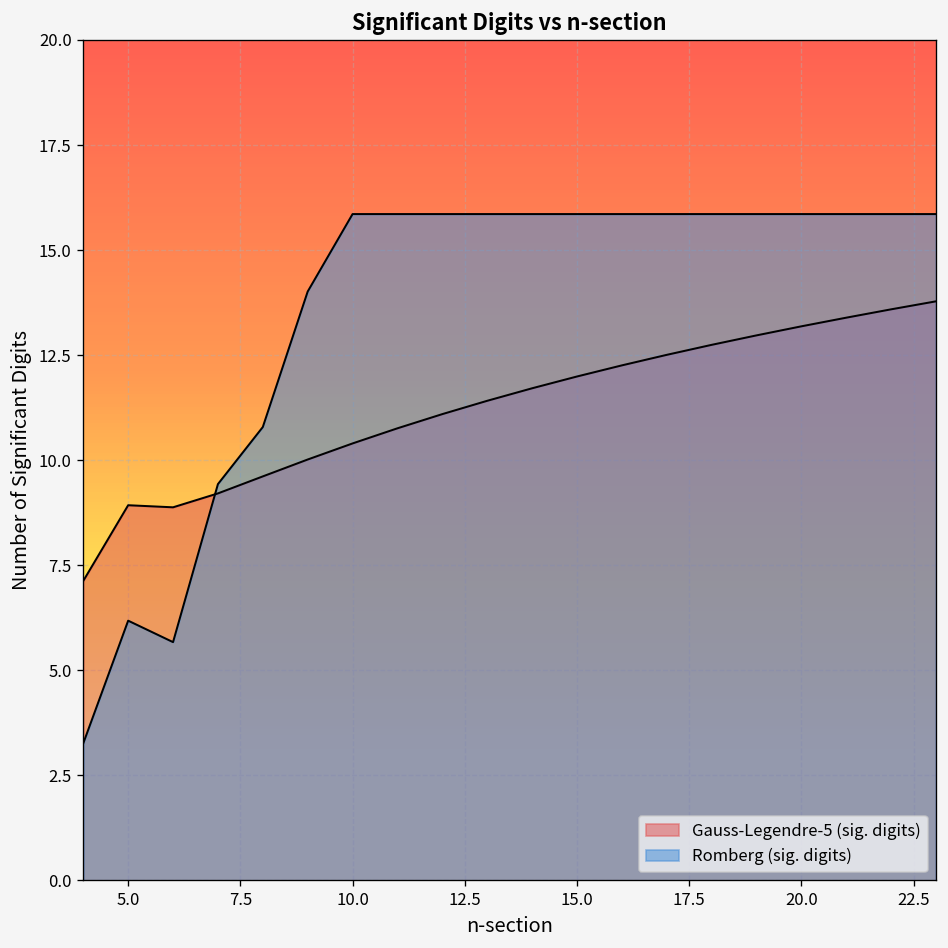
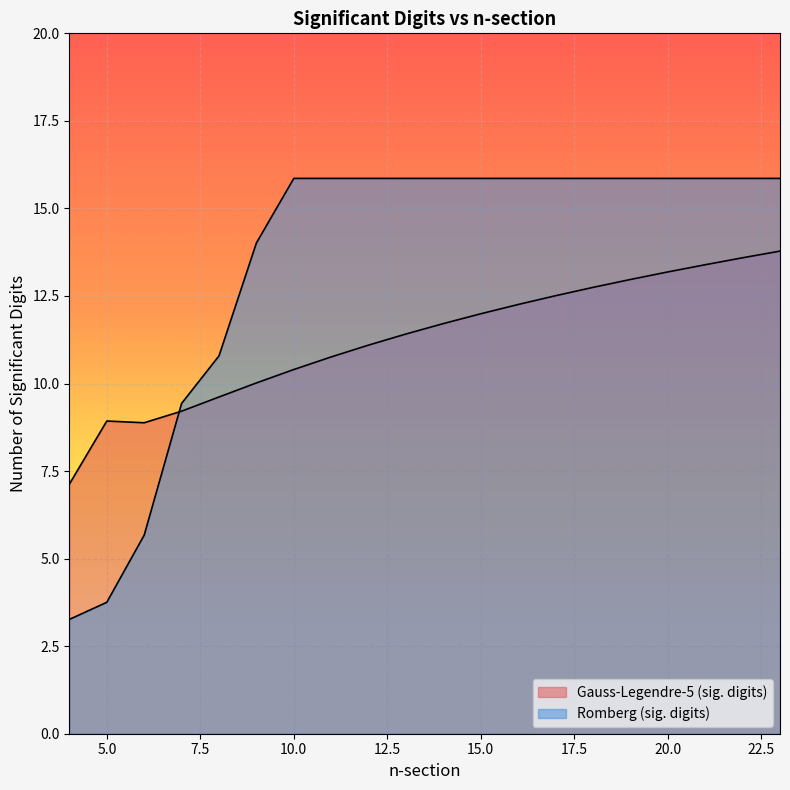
Romberg (sig. digits), 5.0: 6.2 -> 3.8
